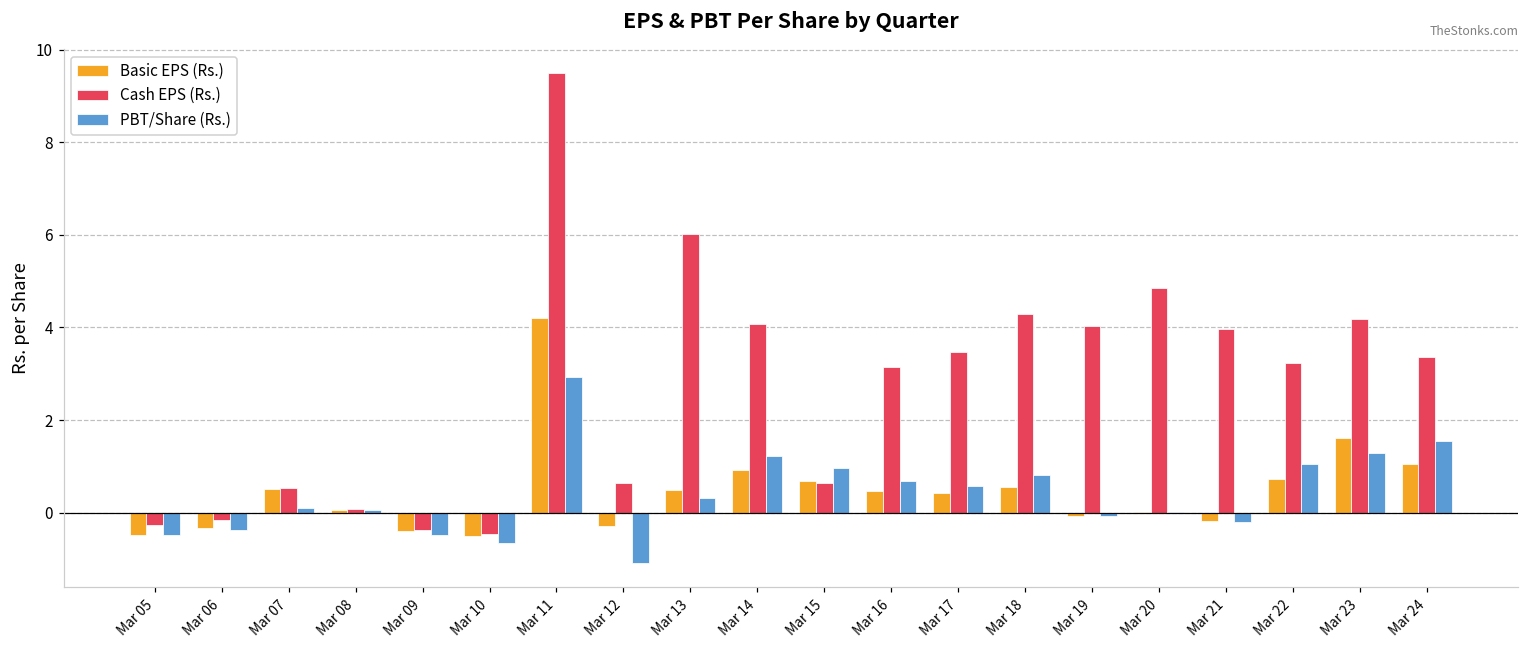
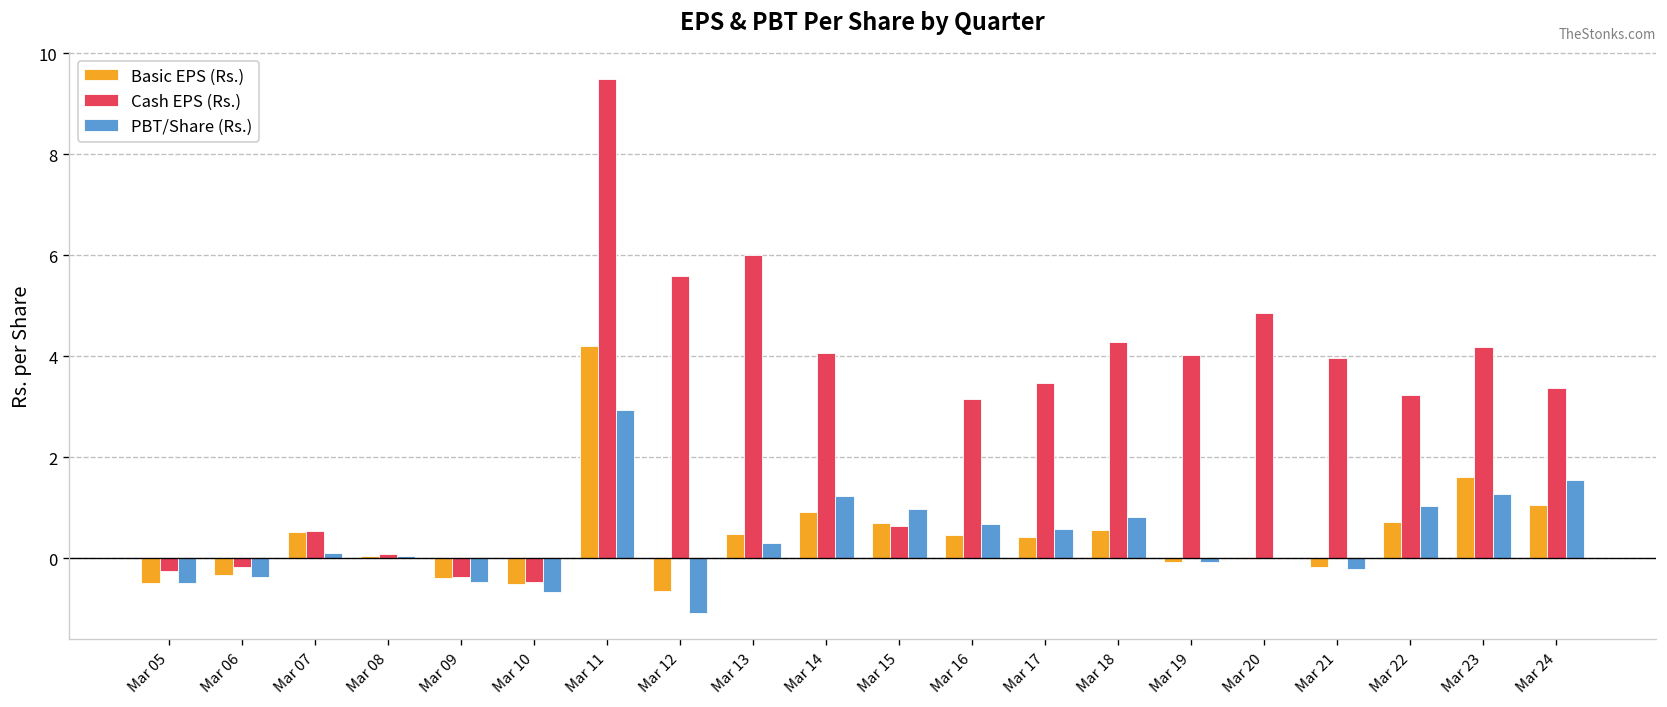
Basic EPS (Rs.), Mar 12: -0.3 -> -0.7
Cash EPS (Rs.), Mar 12: 0.6 -> 5.6
